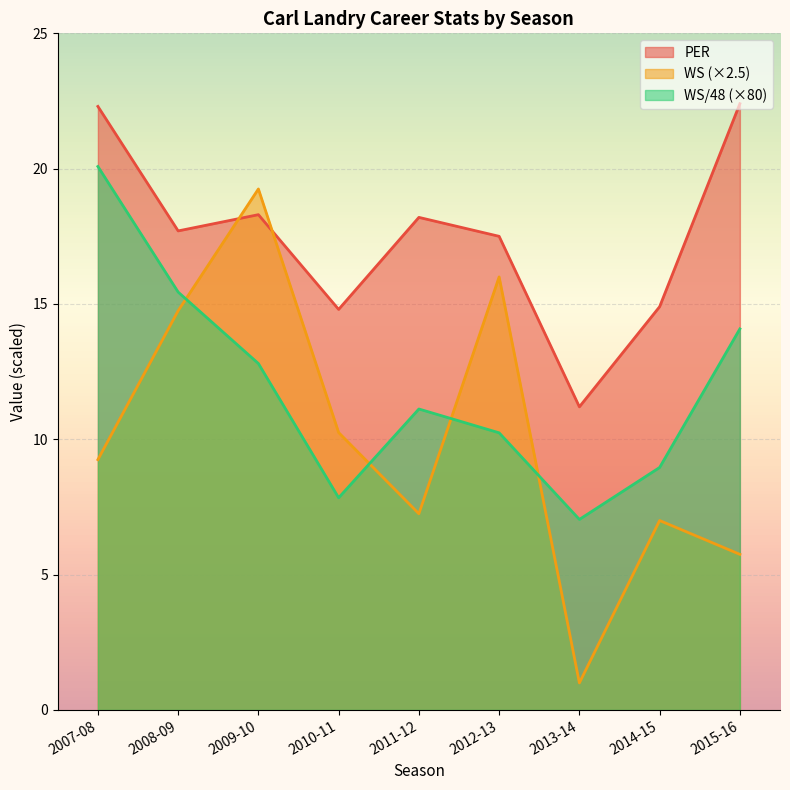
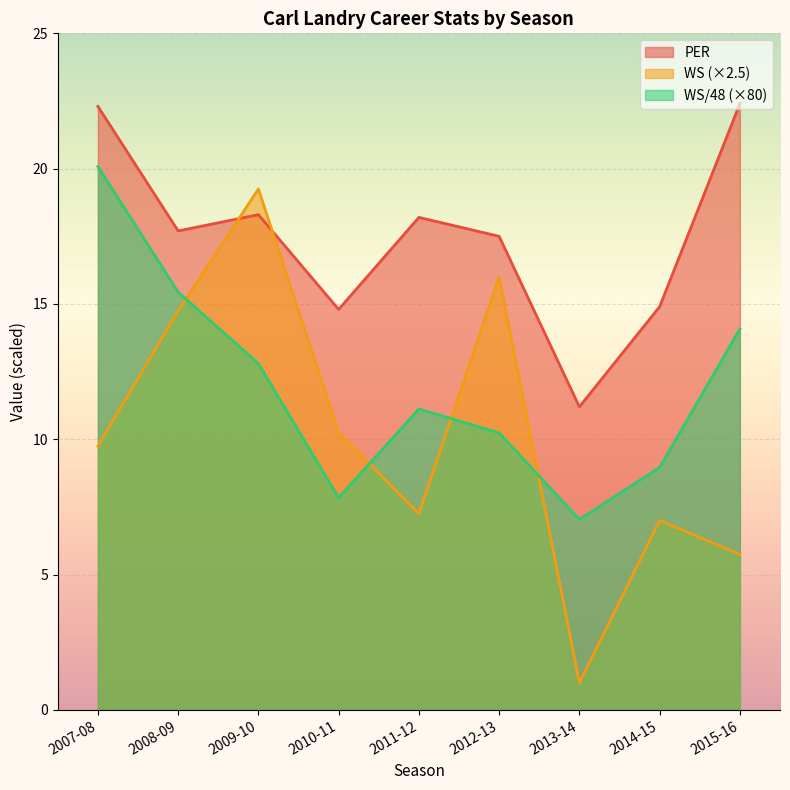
WS (×2.5), 2007-08: 9.3 -> 9.8
